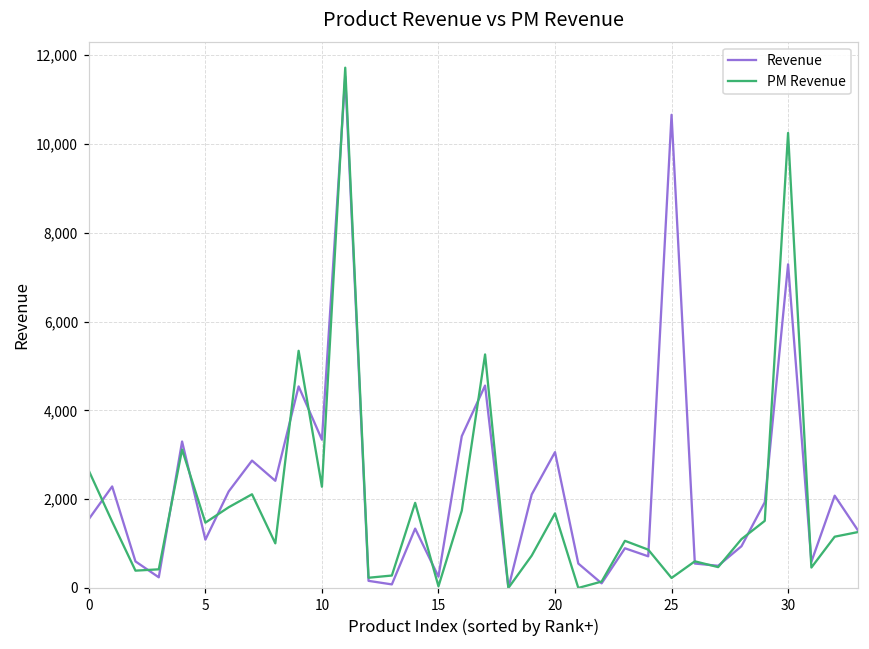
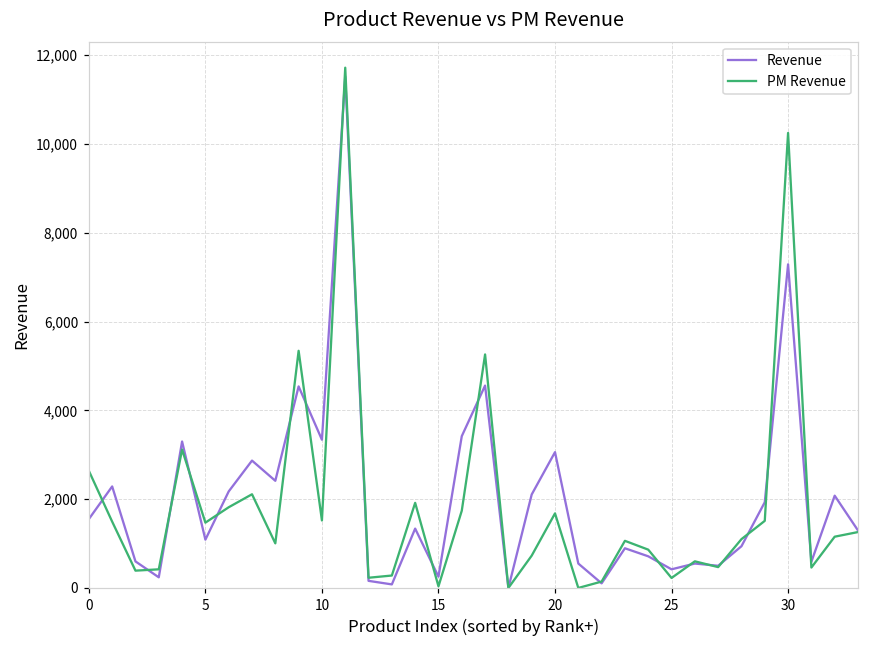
PM Revenue, 10: 2,300 -> 1,500
Revenue, 25: 10,700 -> 400
